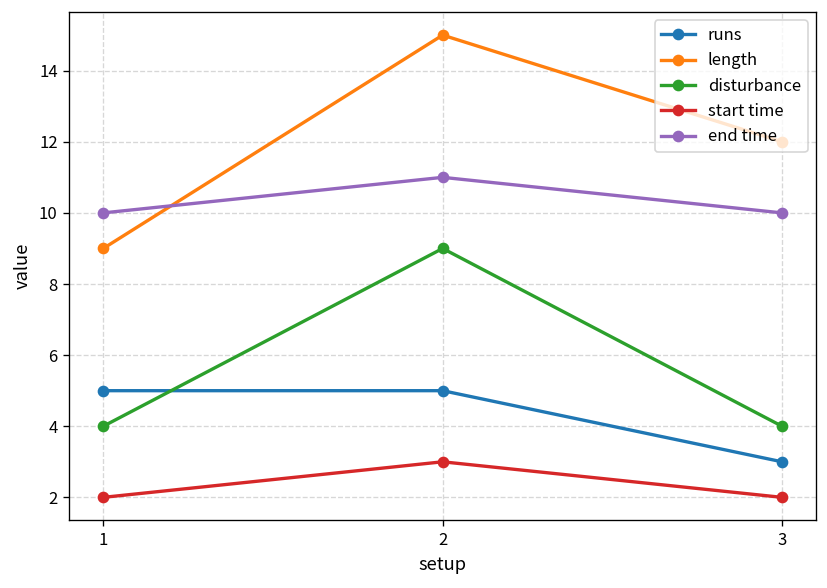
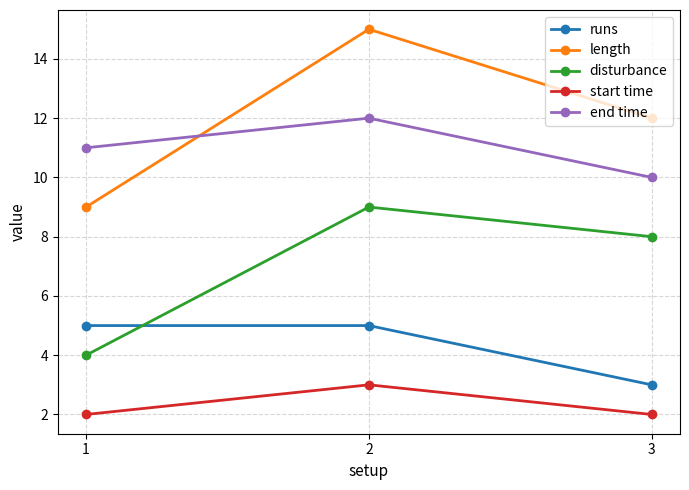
end time, 1: 10 -> 11
end time, 2: 11 -> 12
disturbance, 3: 4 -> 8
